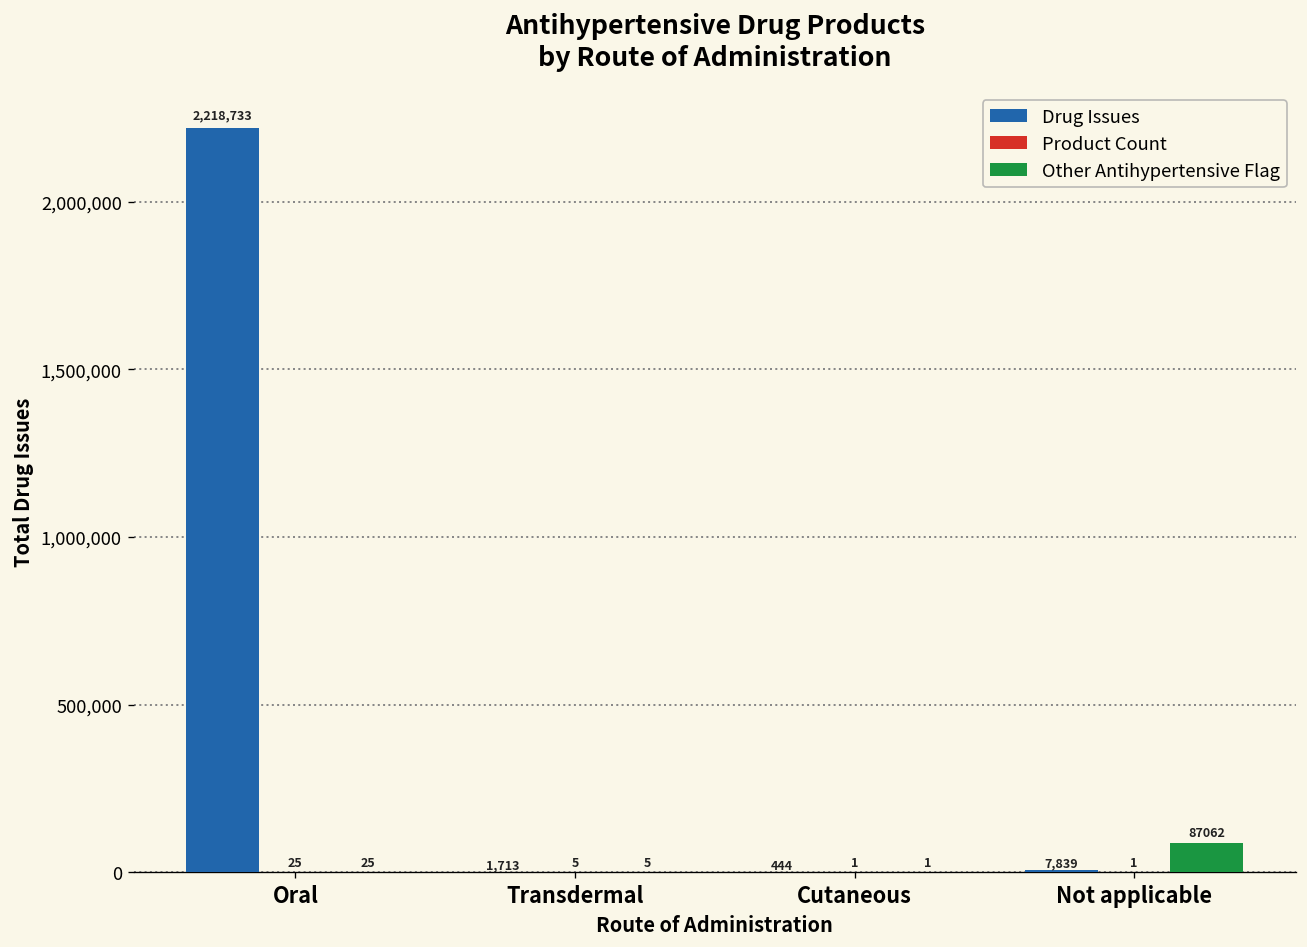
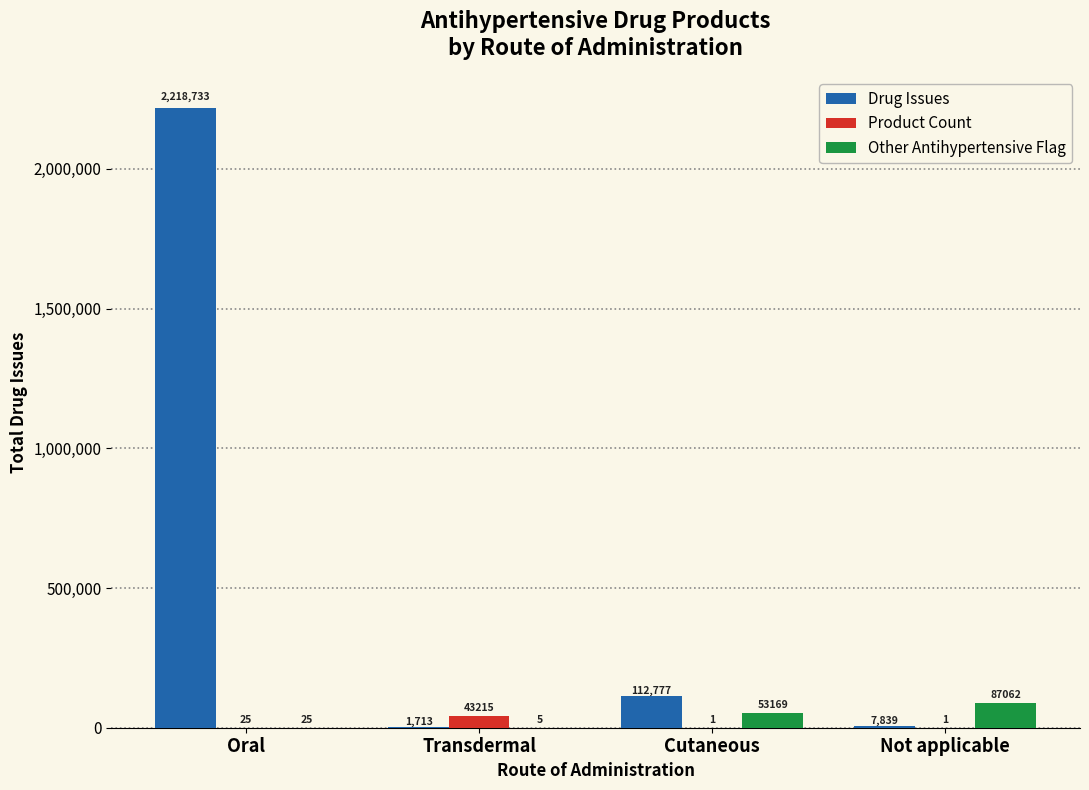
Product Count, Transdermal: 5 -> 43215
Drug Issues, Cutaneous: 444 -> 112,777
Other Antihypertensive Flag, Cutaneous: 1 -> 53169
